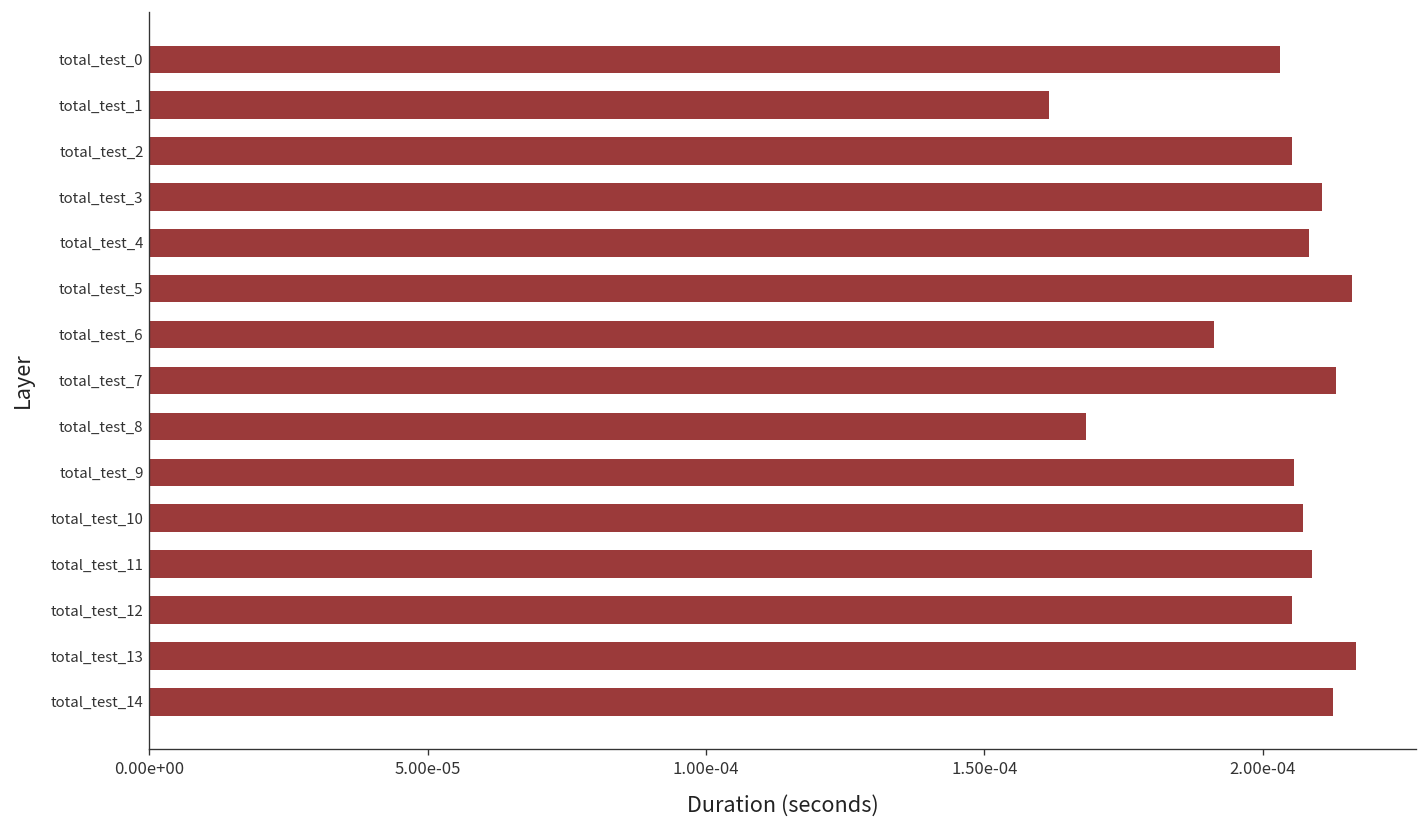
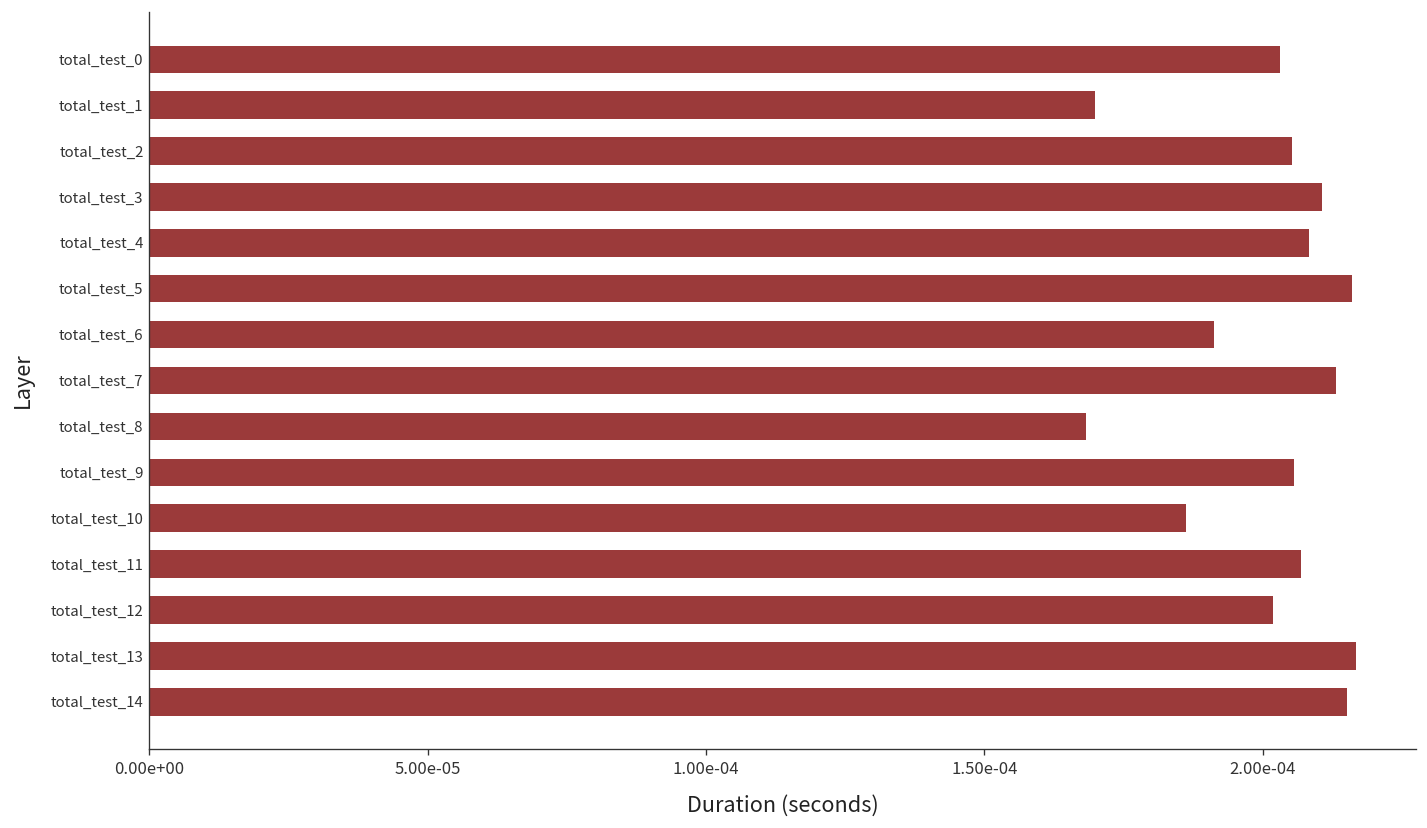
total_test_1: 0.000162 -> 0.000170
total_test_10: 0.000207 -> 0.000186
total_test_11: 0.000209 -> 0.000207
total_test_12: 0.000205 -> 0.000202
total_test_14: 0.000213 -> 0.000215
